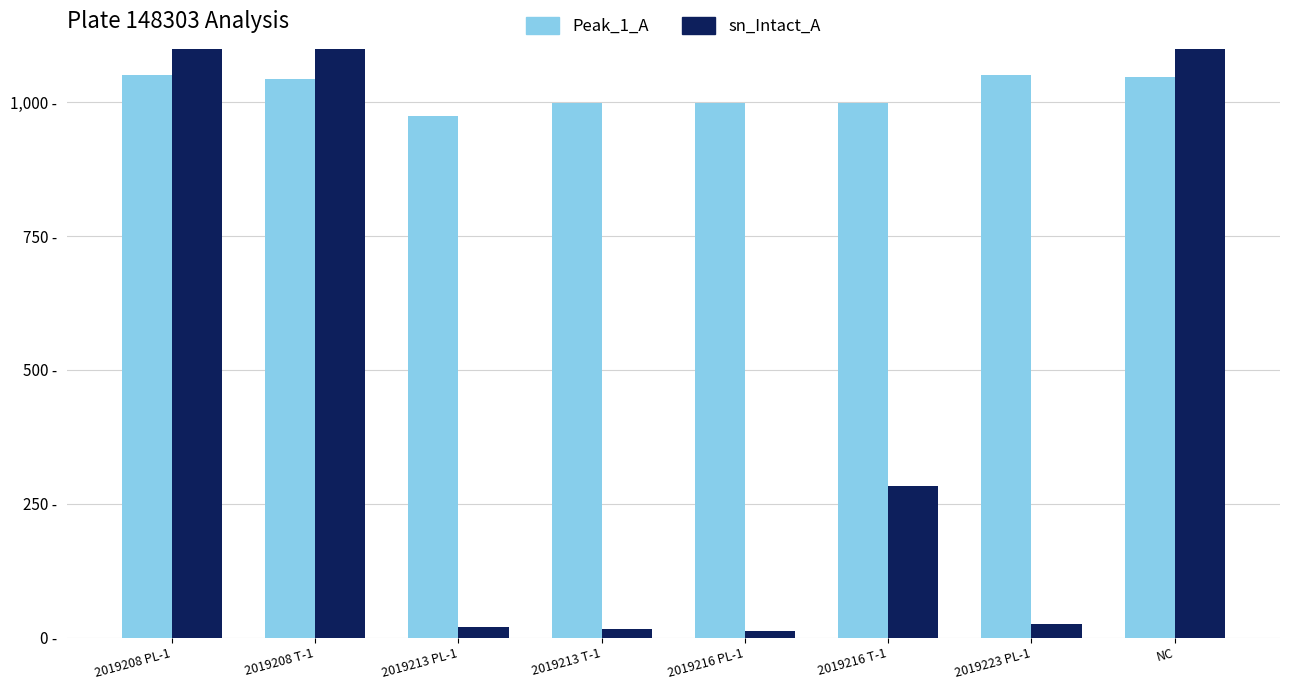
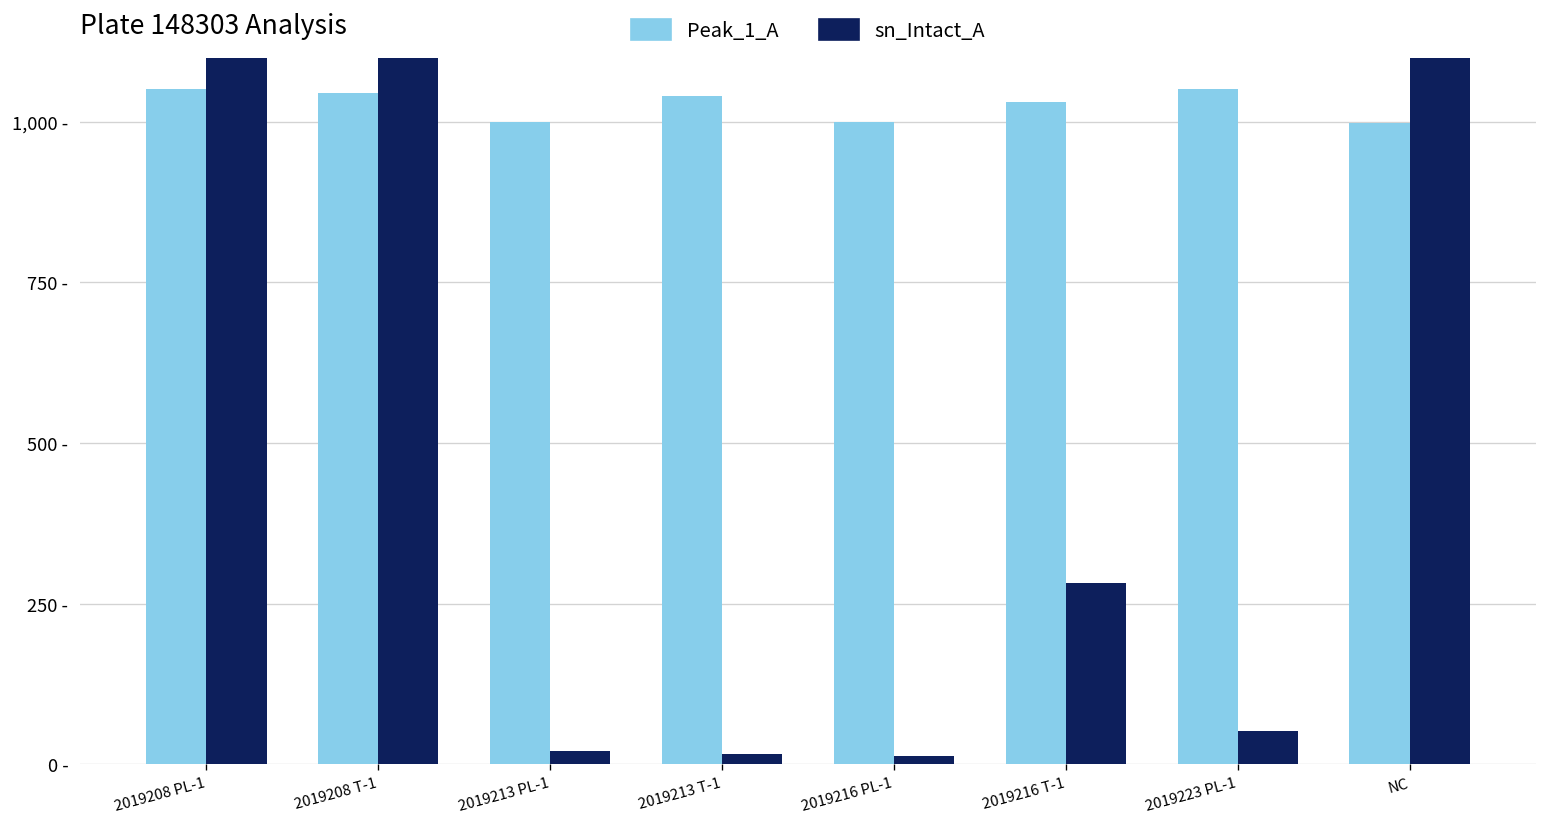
Peak_1_A, 2019213 PL-1: 980 - -> 1,000 -
Peak_1_A, 2019213 T-1: 1,000 - -> 1,040 -
Peak_1_A, 2019216 T-1: 1,000 - -> 1,030 -
sn_Intact_A, 2019223 PL-1: 30 - -> 50 -
Peak_1_A, NC: 1,050 - -> 1,000 -
